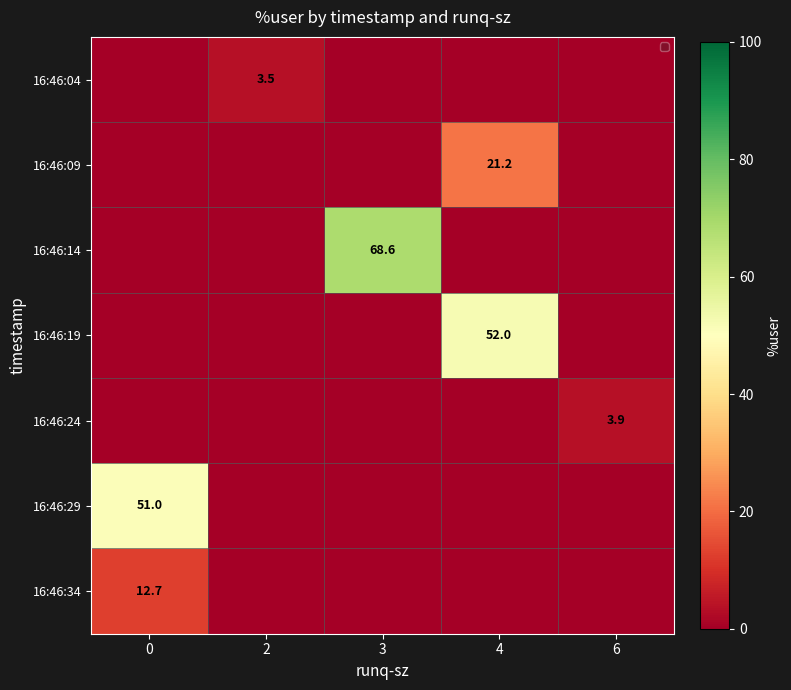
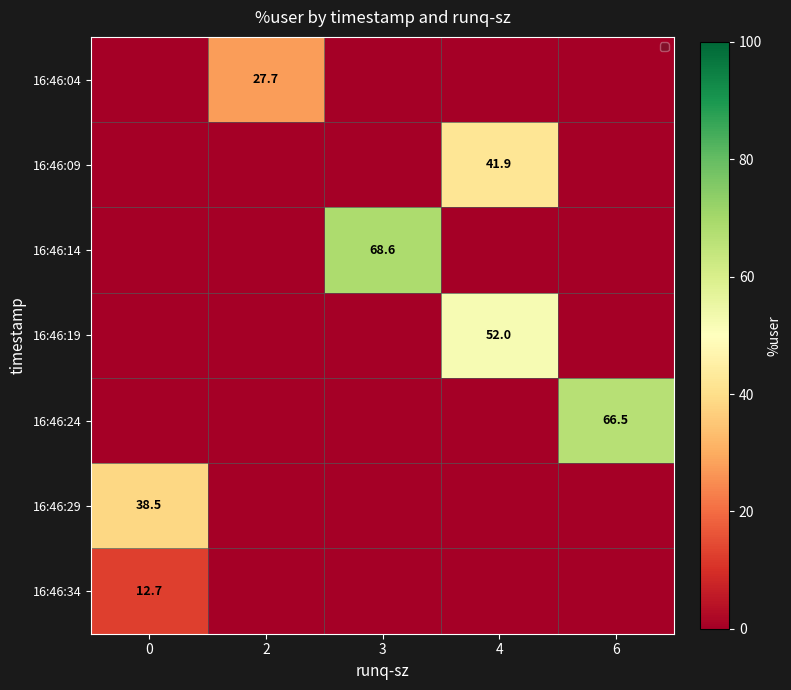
16:46:04, 2: 3.5 -> 27.7
16:46:09, 4: 21.2 -> 41.9
16:46:24, 6: 3.9 -> 66.5
16:46:29, 0: 51.0 -> 38.5
